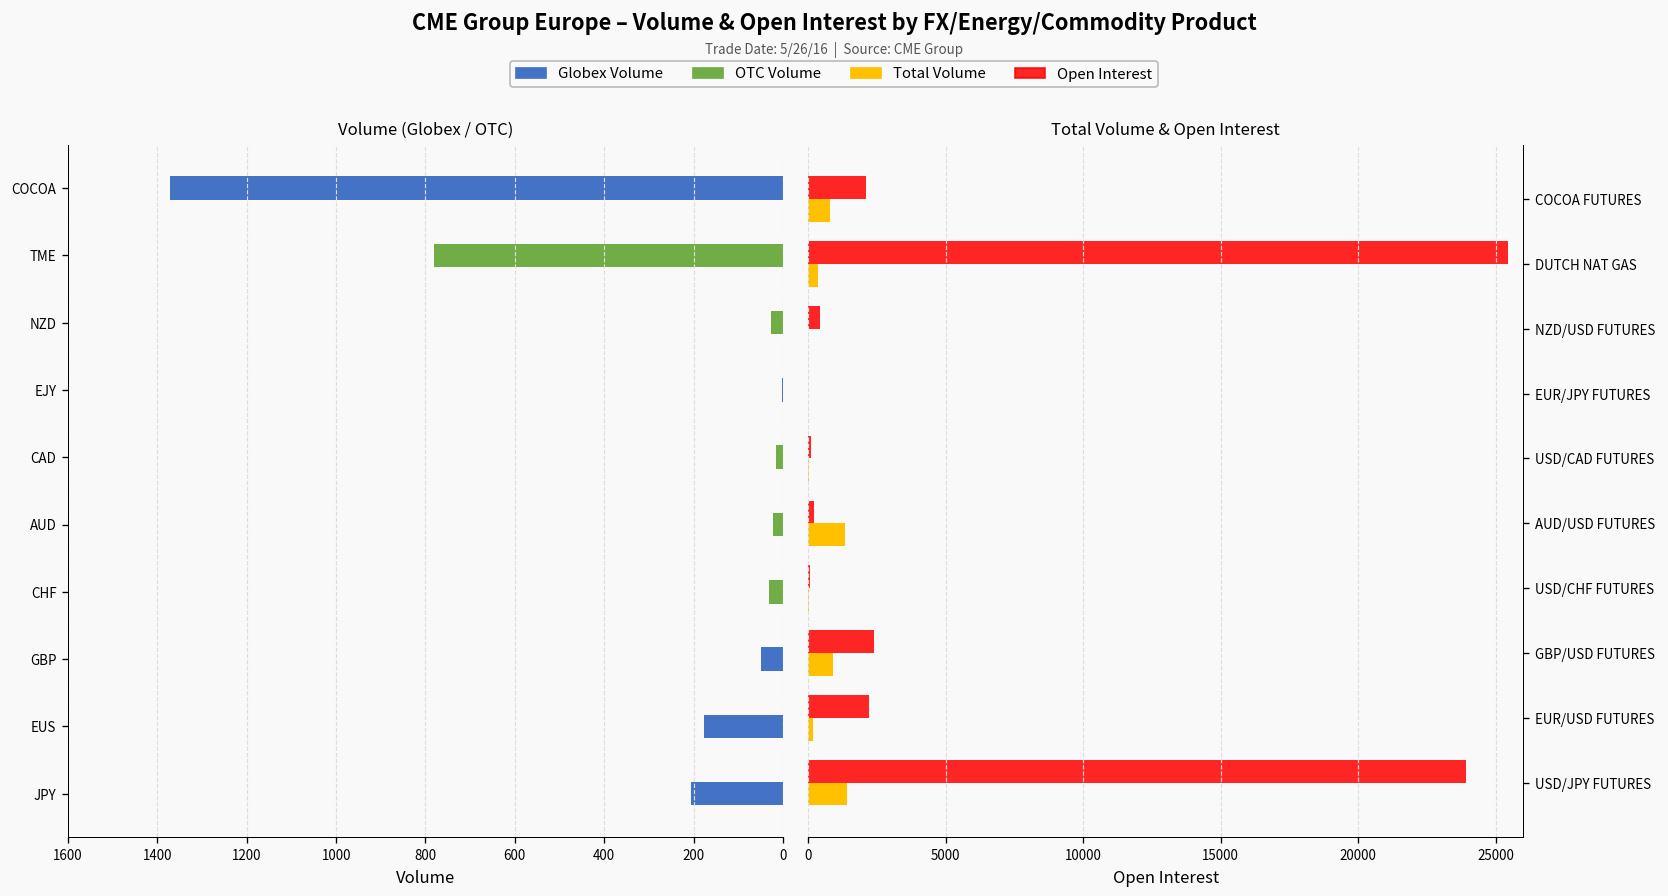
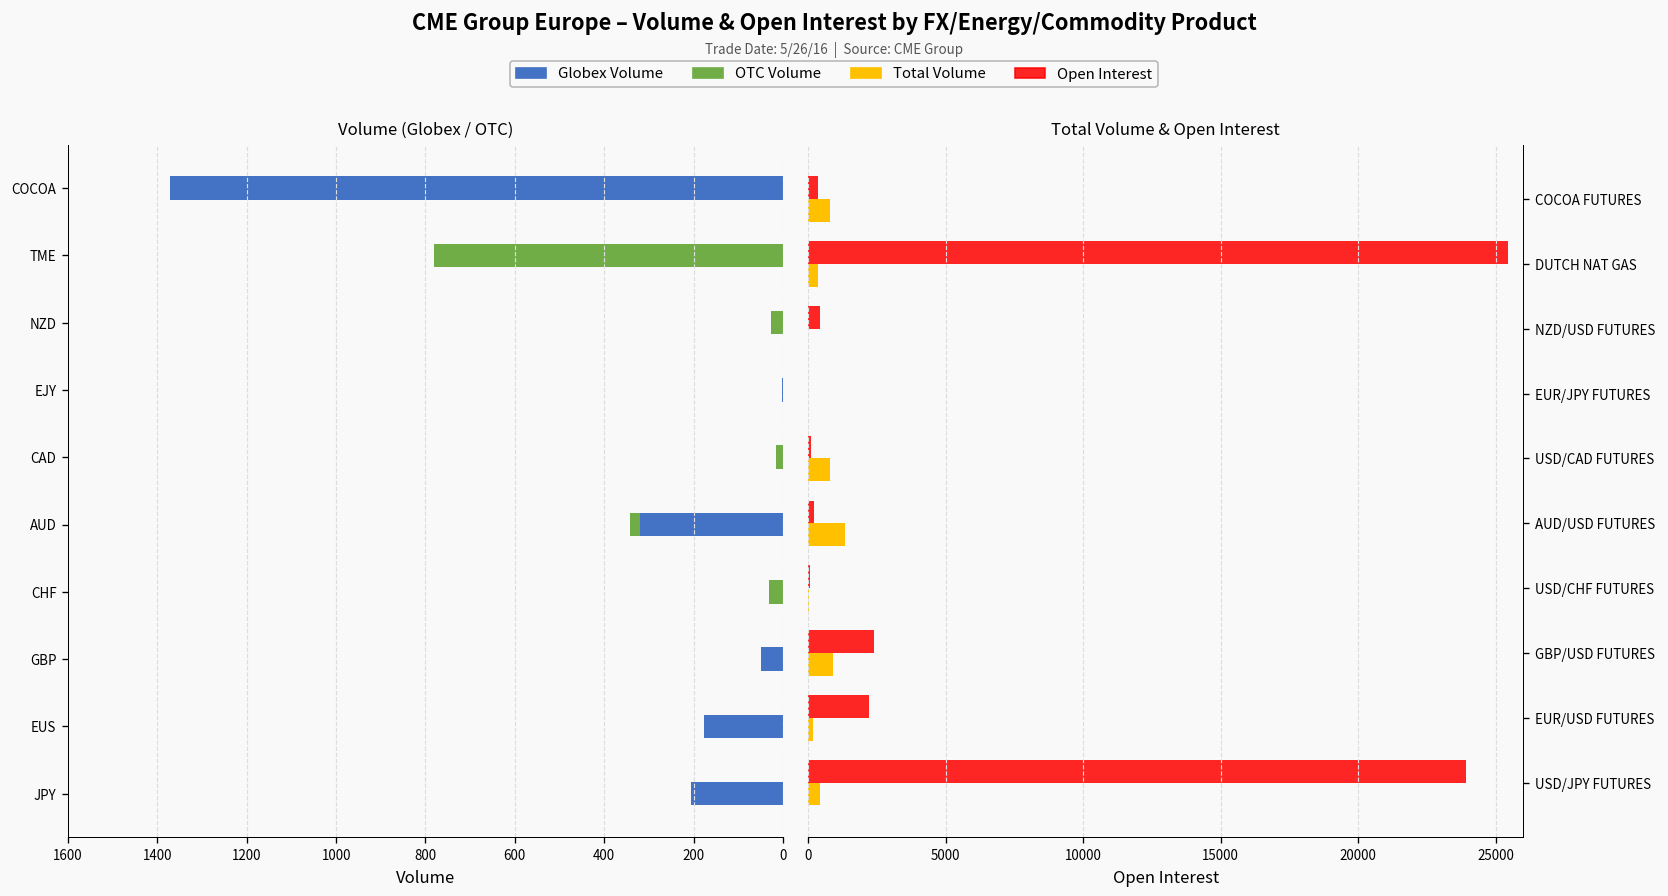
Volume (Globex / OTC), Globex Volume, AUD: 0 -> 320
Total Volume & Open Interest, Open Interest, COCOA FUTURES: 2100 -> 400
Total Volume & Open Interest, Total Volume, USD/CAD FUTURES: 0 -> 800
Total Volume & Open Interest, Total Volume, USD/JPY FUTURES: 1400 -> 400
